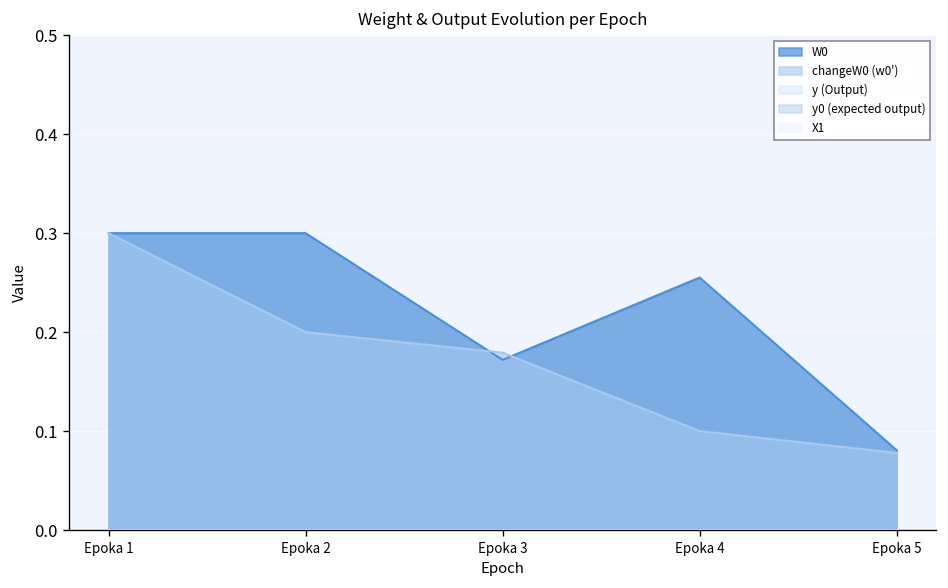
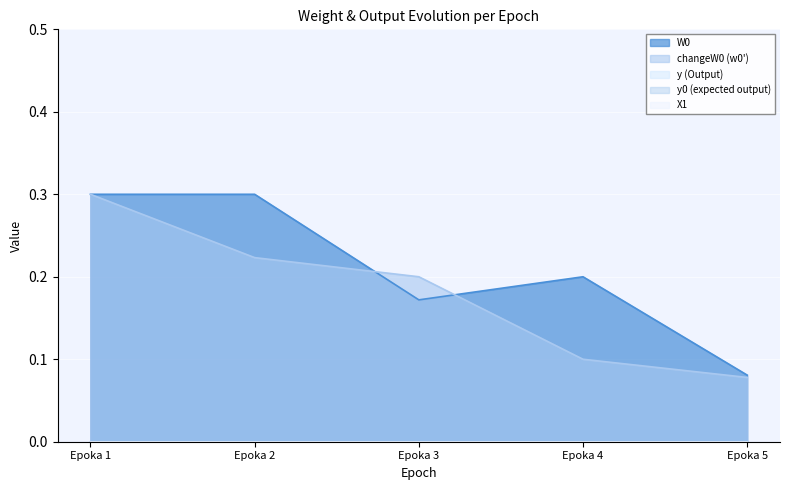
changeW0 (w0'), Epoka 2: 0.20 -> 0.22
changeW0 (w0'), Epoka 3: 0.18 -> 0.20
W0, Epoka 4: 0.26 -> 0.20
